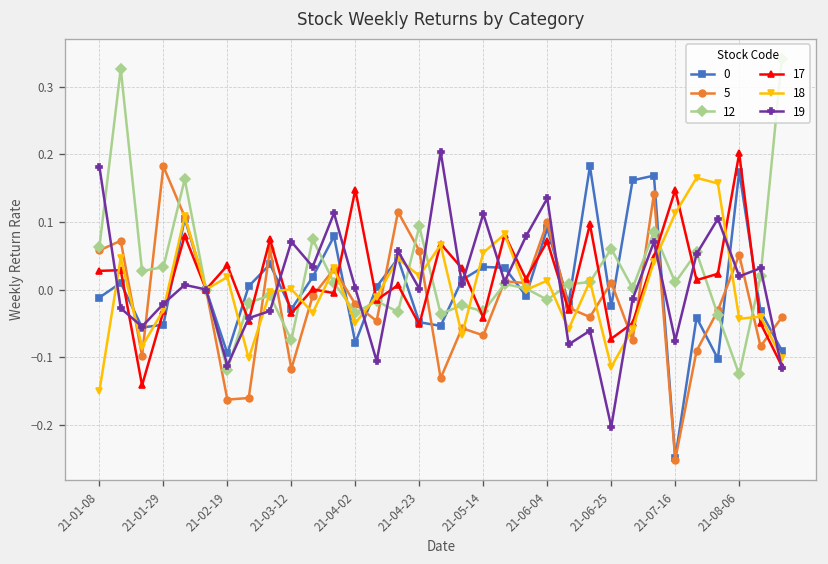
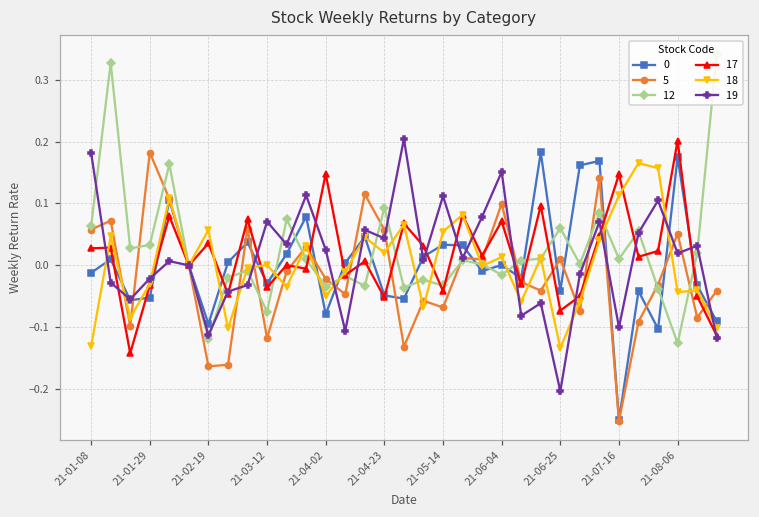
18, 21-01-08: -0.15 -> -0.13
18, 21-02-19: 0.02 -> 0.06
19, 21-04-02: 0.00 -> 0.03
19, 21-04-23: 0.00 -> 0.04
0, 21-06-04: 0.09 -> 0.00
19, 21-06-04: 0.14 -> 0.15
0, 21-06-25: -0.03 -> -0.04
18, 21-06-25: -0.11 -> -0.13
19, 21-07-16: -0.08 -> -0.10
